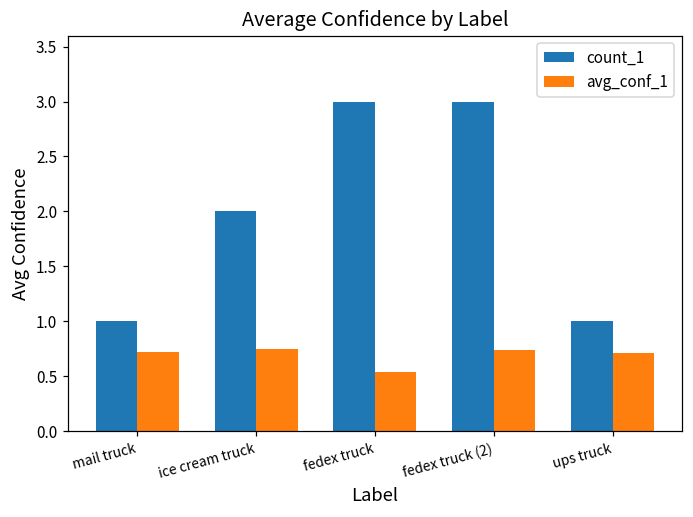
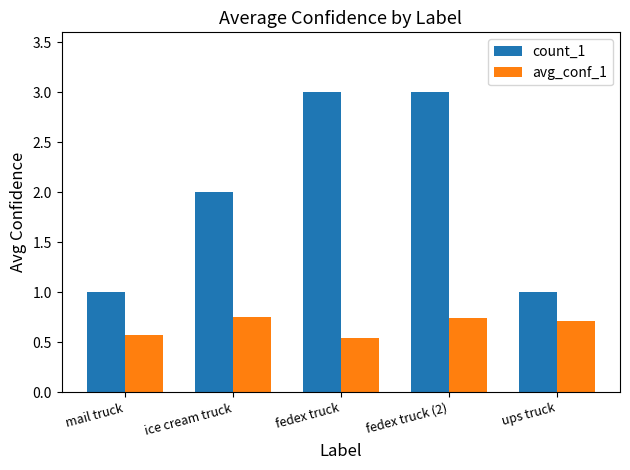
avg_conf_1, mail truck: 0.7 -> 0.6
